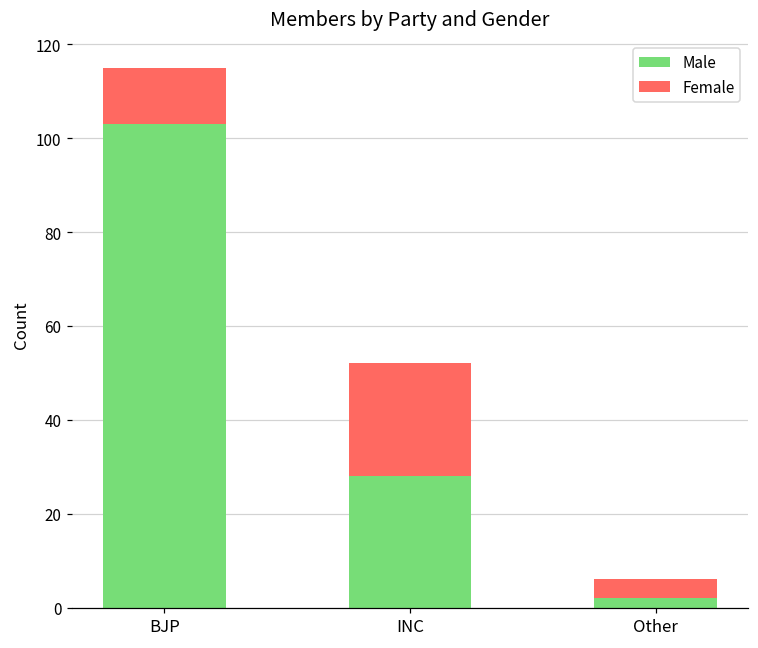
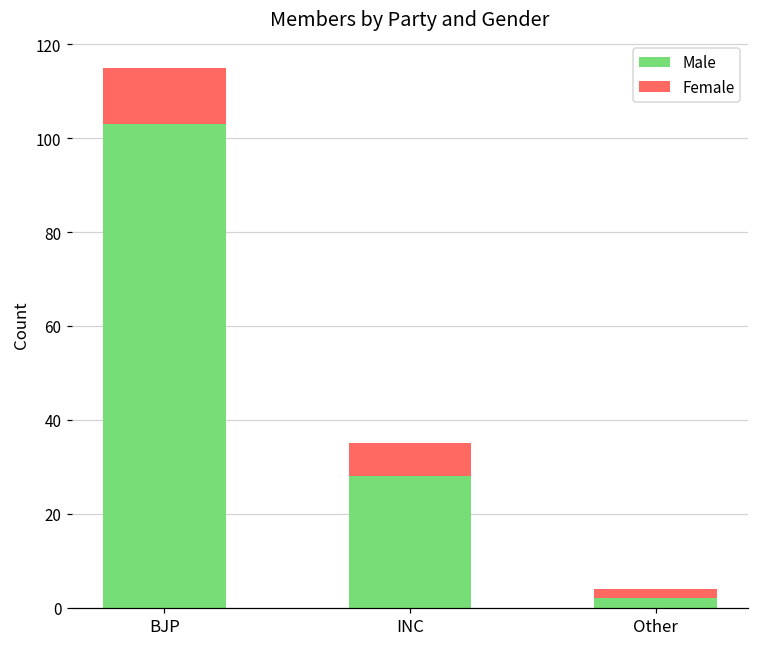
Female, INC: 24 -> 7
Female, Other: 4 -> 2
